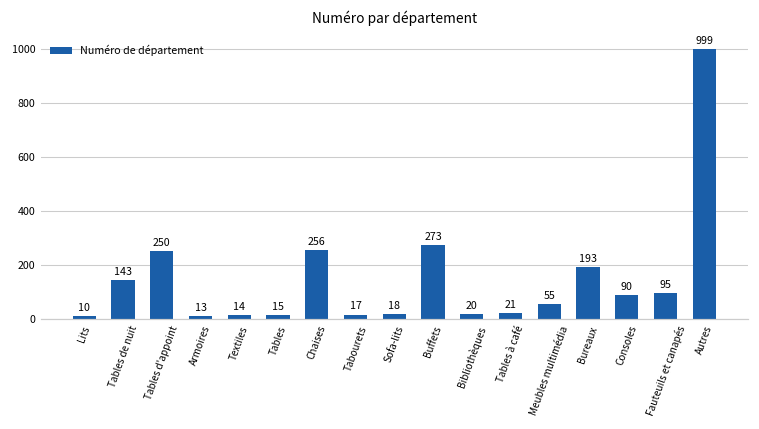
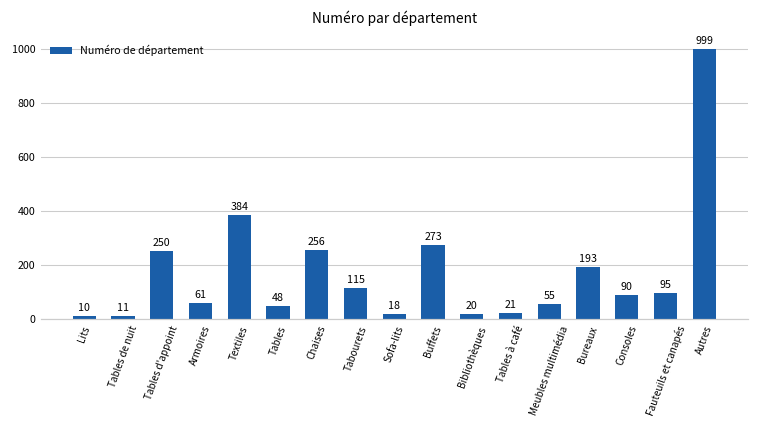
Tables de nuit: 143 -> 11
Armoires: 13 -> 61
Textiles: 14 -> 384
Tables: 15 -> 48
Tabourets: 17 -> 115
